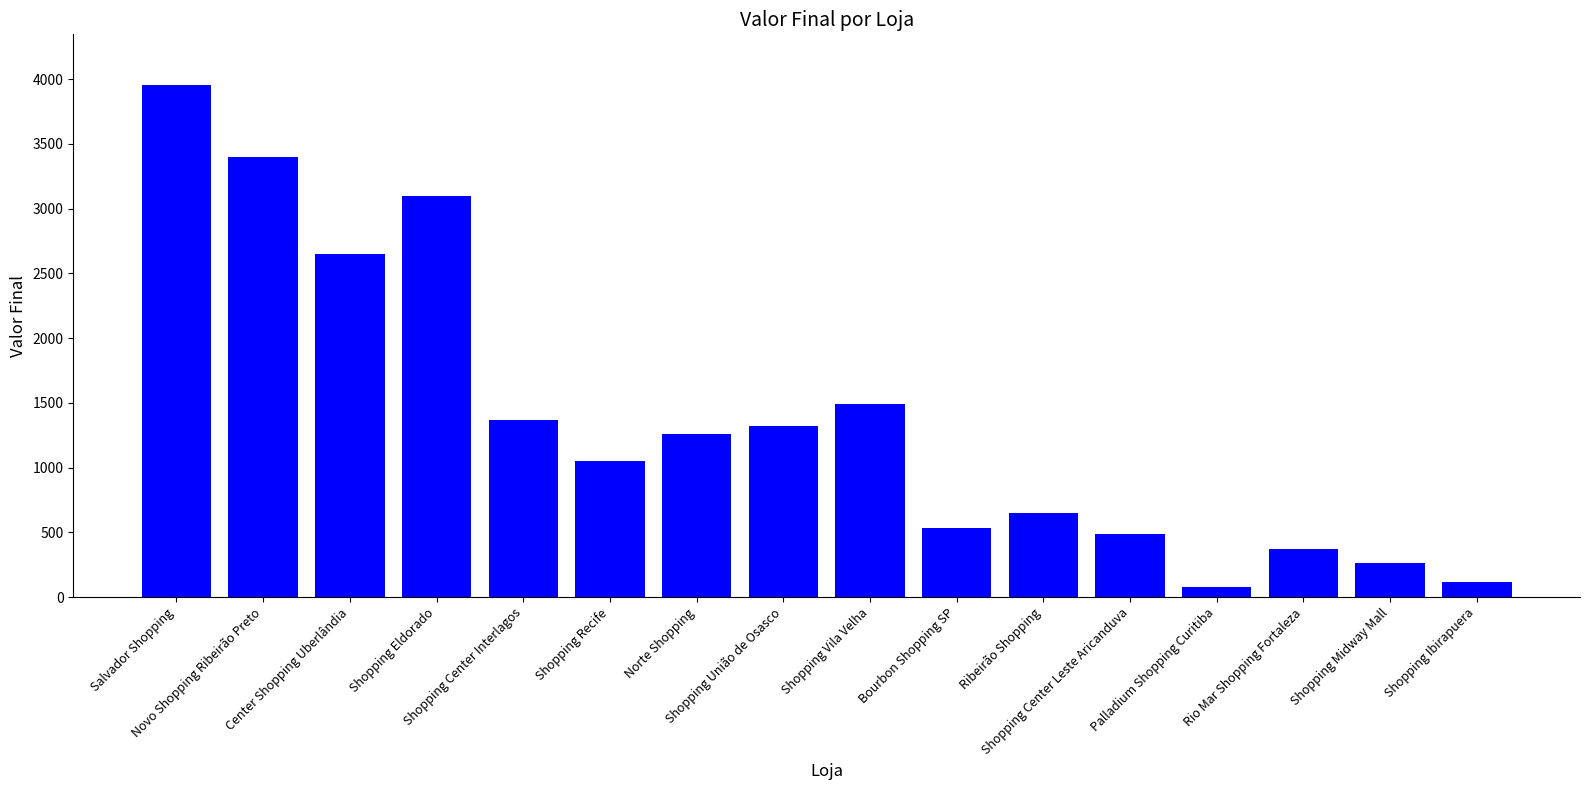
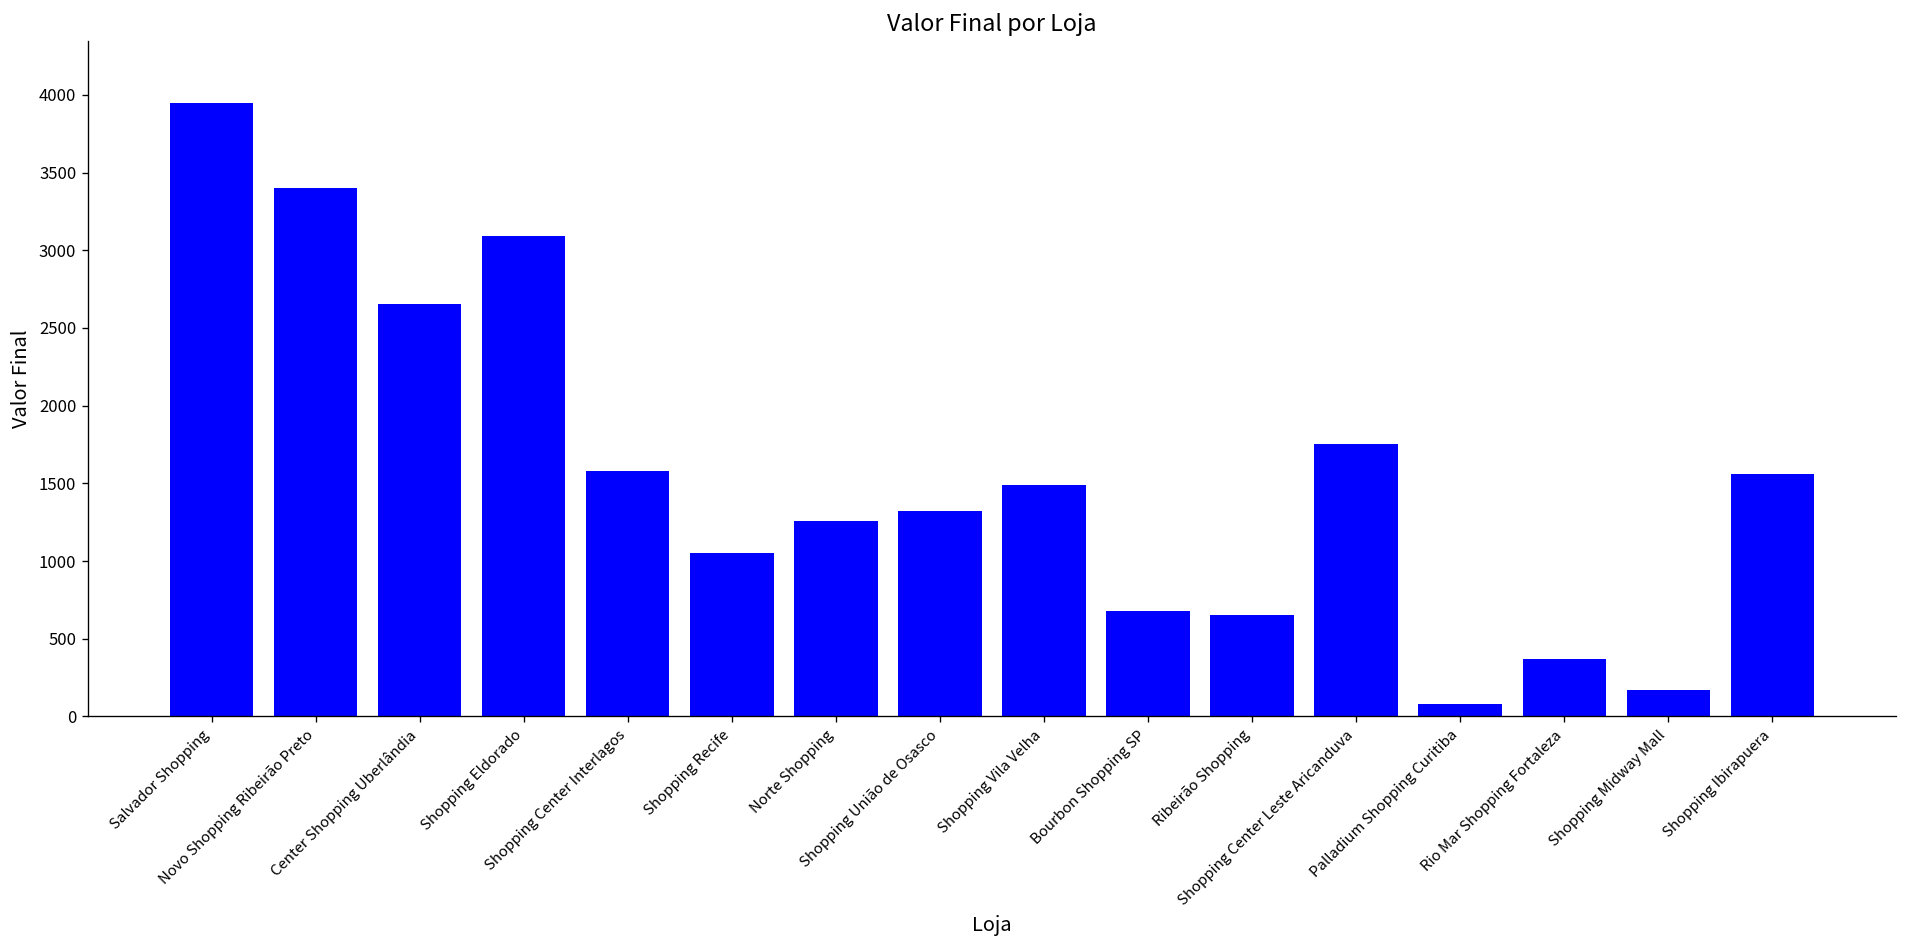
Shopping Center Interlagos: 1370 -> 1580
Bourbon Shopping SP: 530 -> 680
Shopping Center Leste Aricanduva: 490 -> 1760
Shopping Midway Mall: 260 -> 170
Shopping Ibirapuera: 120 -> 1560
